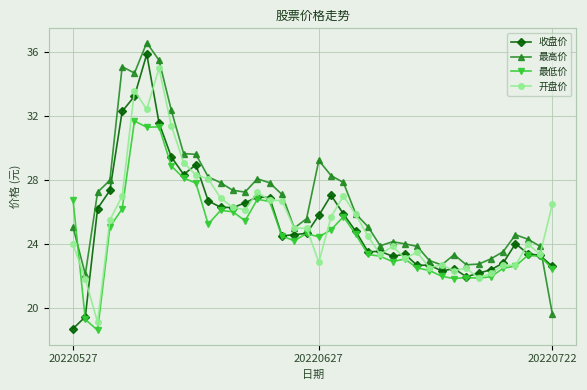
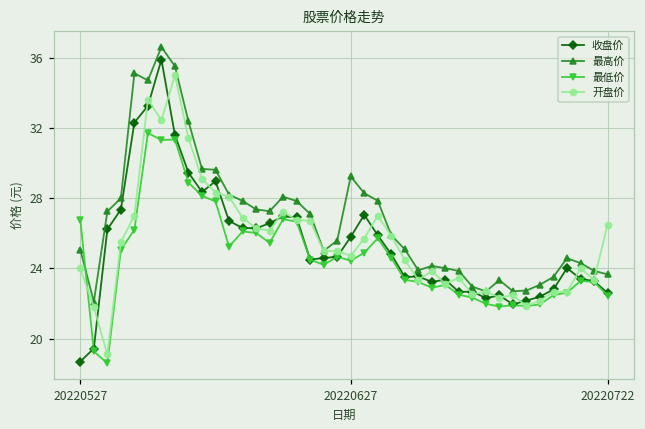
开盘价, 20220627: 22.9 -> 24.7
最高价, 20220722: 19.6 -> 23.7
